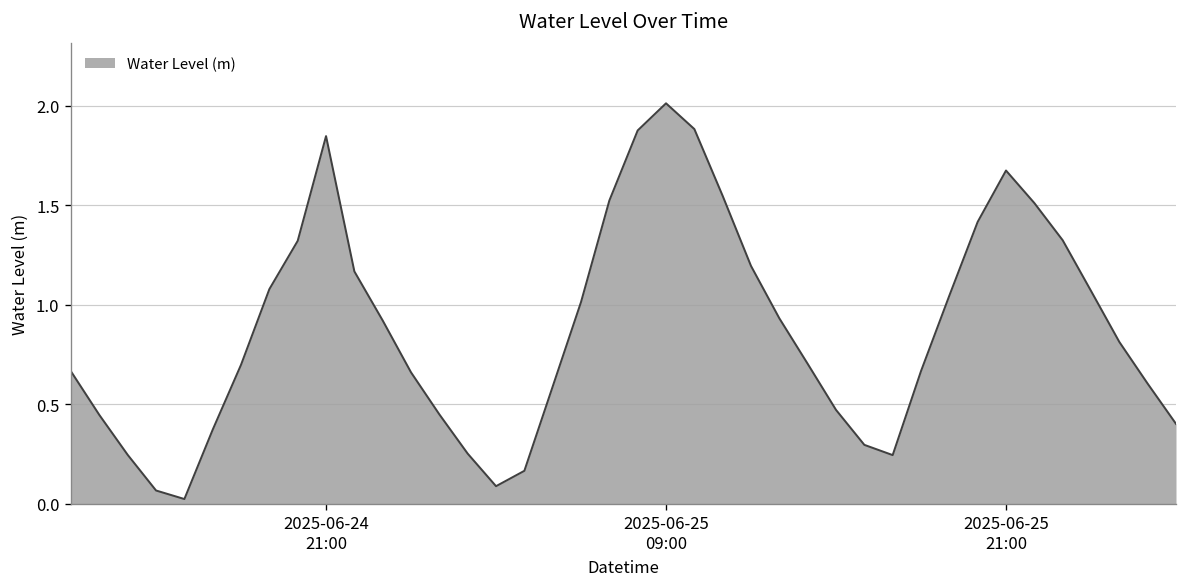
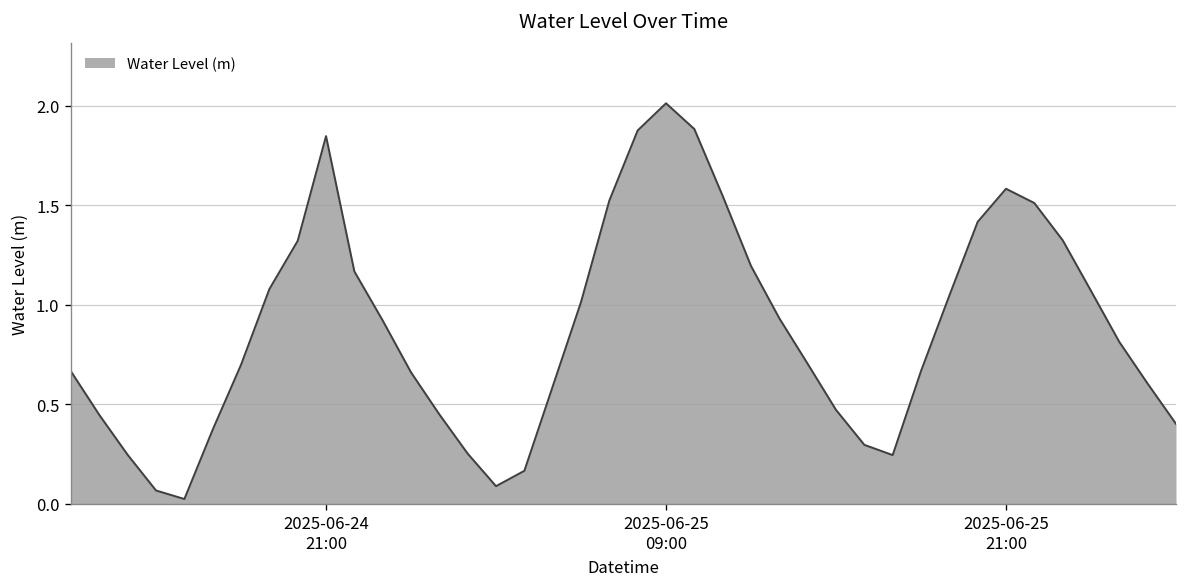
2025-06-25 21:00: 1.67 -> 1.58
